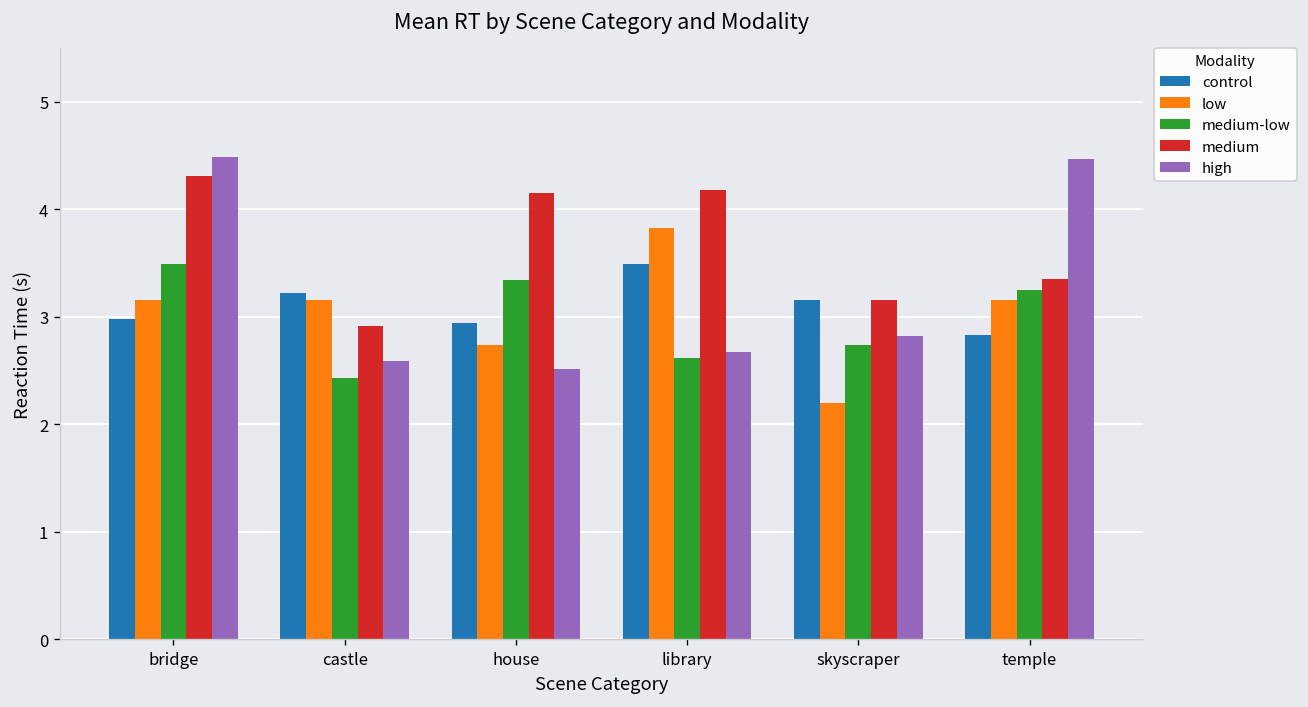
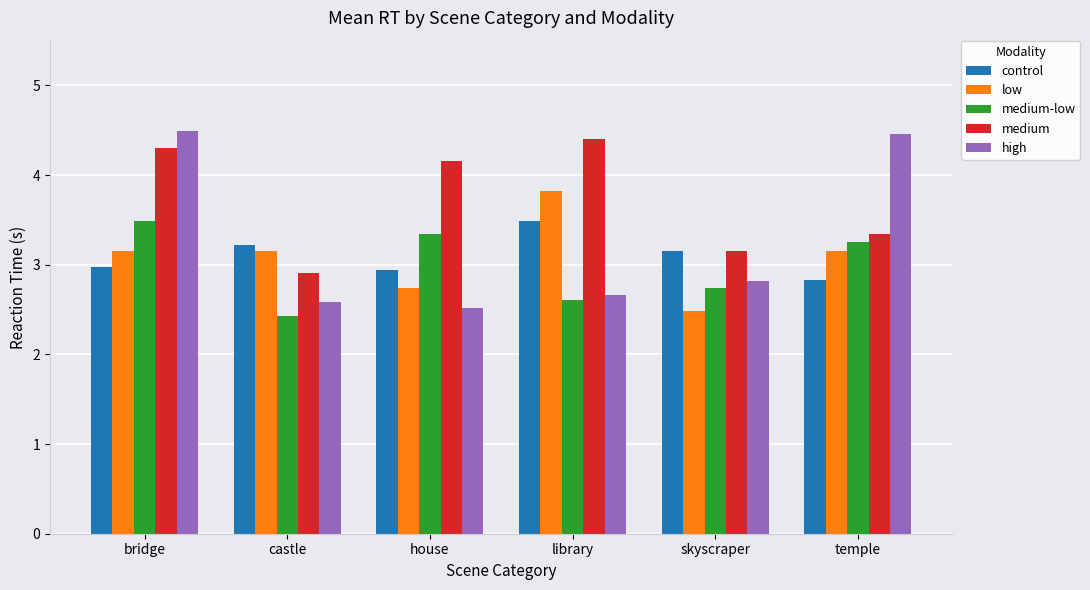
medium, library: 4.2 -> 4.4
low, skyscraper: 2.2 -> 2.5
